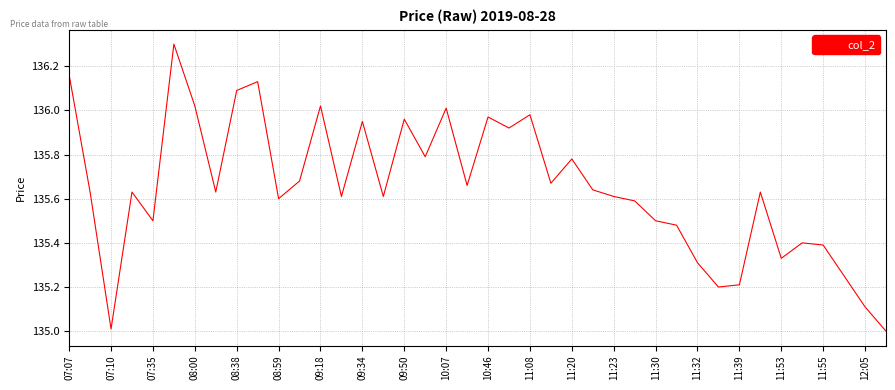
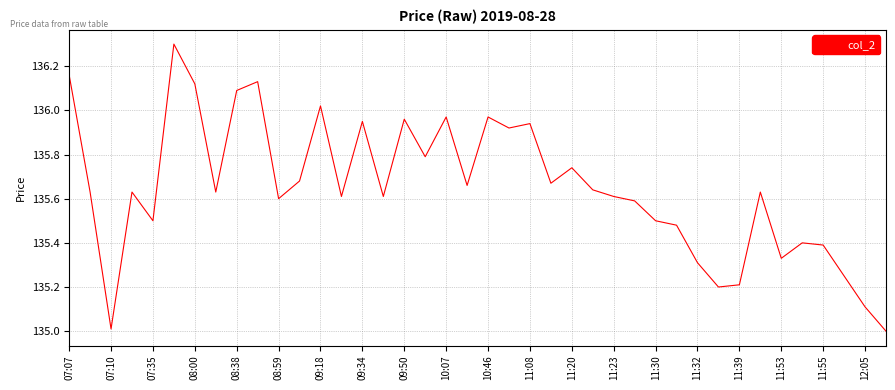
08:00: 136.02 -> 136.12
10:07: 136.01 -> 135.97
11:08: 135.98 -> 135.94
11:20: 135.78 -> 135.74
